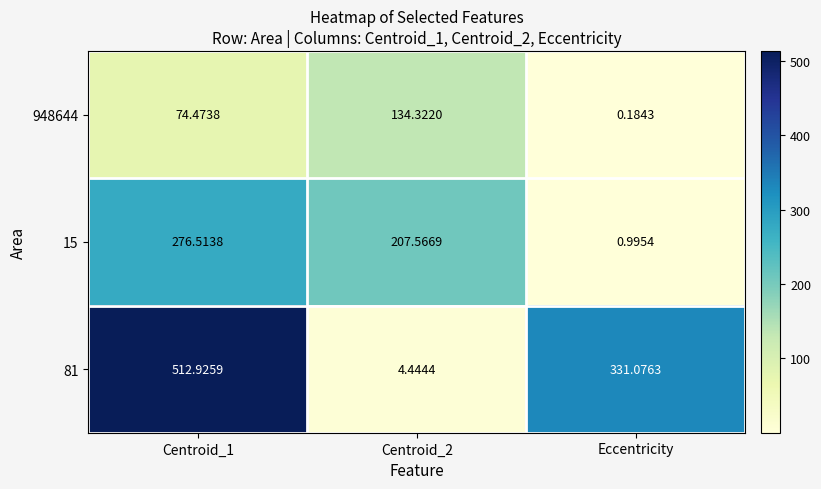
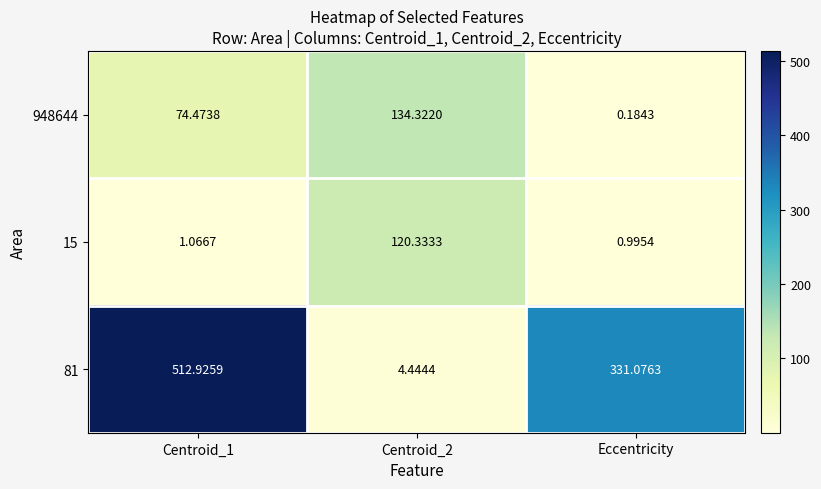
15, Centroid_1: 276.5138 -> 1.0667
15, Centroid_2: 207.5669 -> 120.3333
